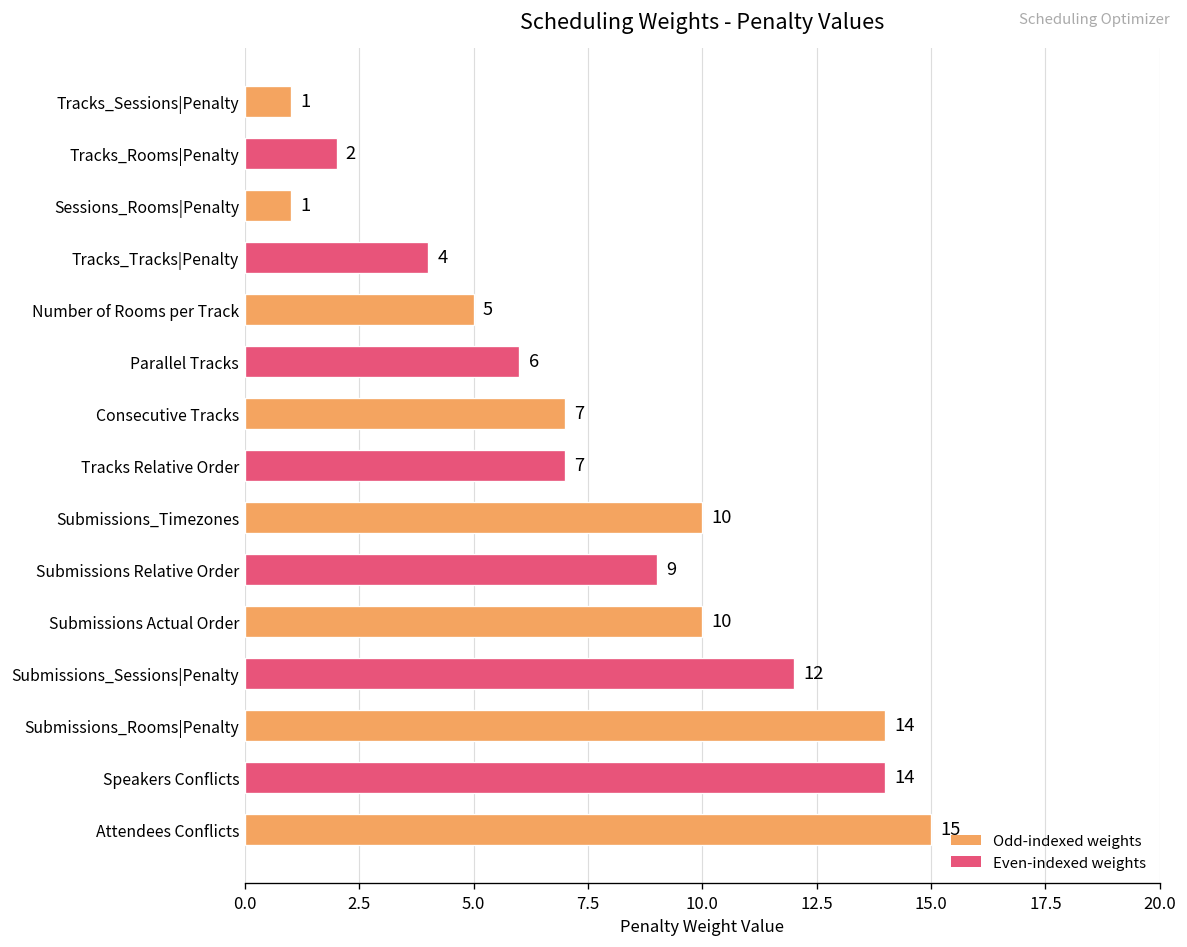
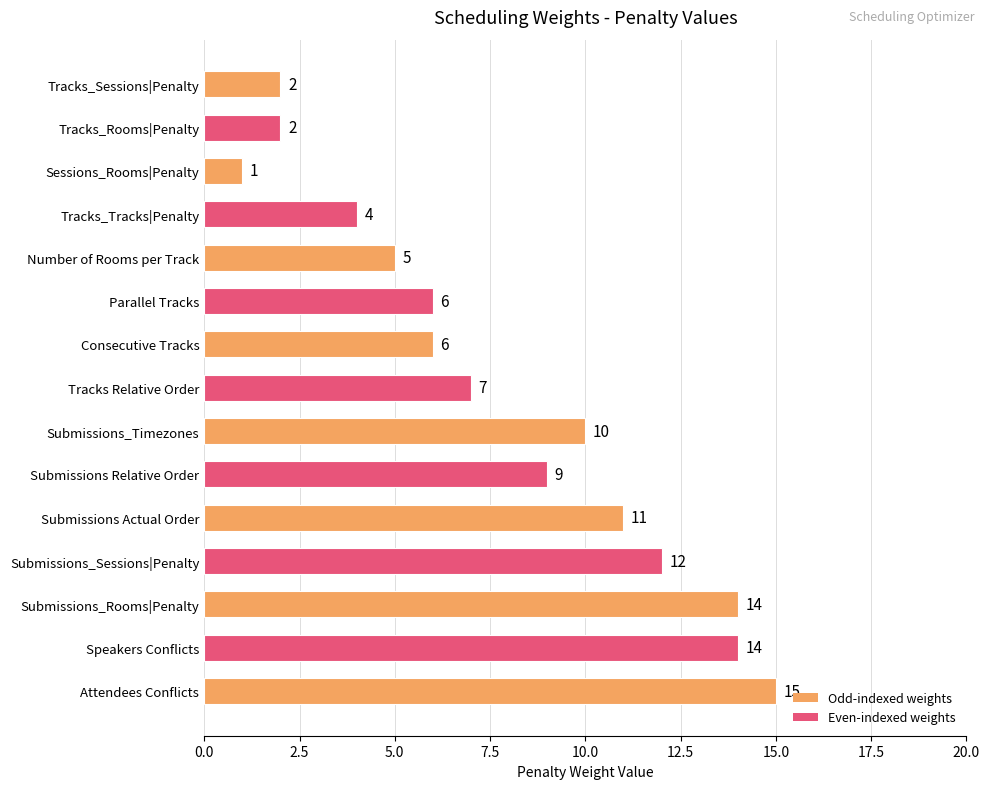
Tracks_Sessions|Penalty: 1 -> 2
Consecutive Tracks: 7 -> 6
Submissions Actual Order: 10 -> 11
